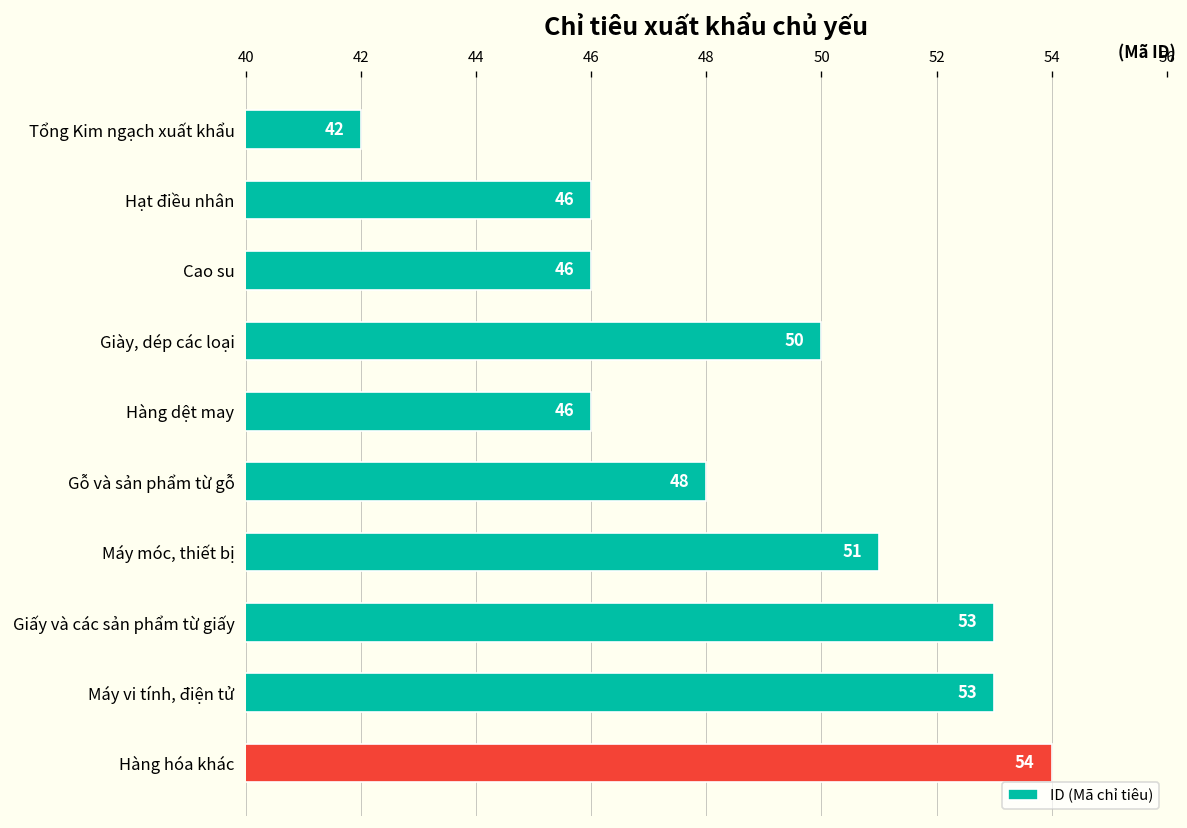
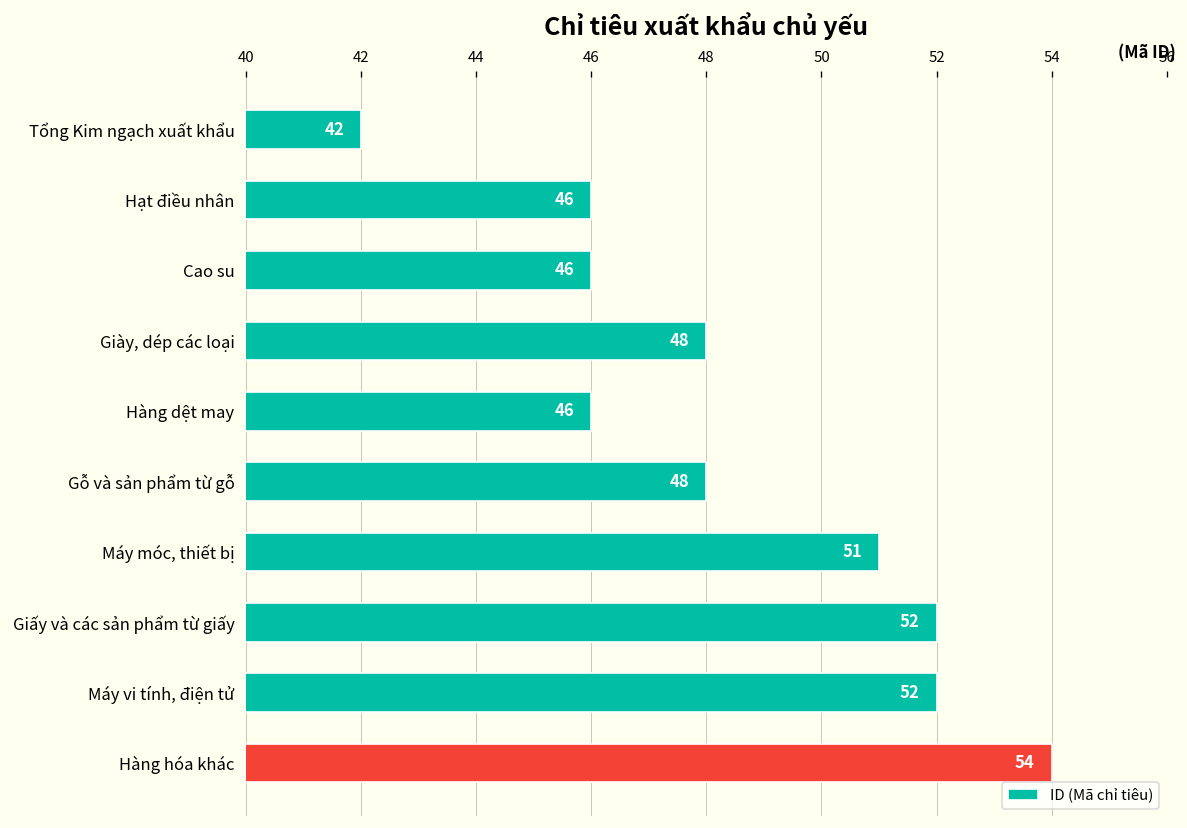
Giày, dép các loại: 50 -> 48
Giấy và các sản phẩm từ giấy: 53 -> 52
Máy vi tính, điện tử: 53 -> 52
